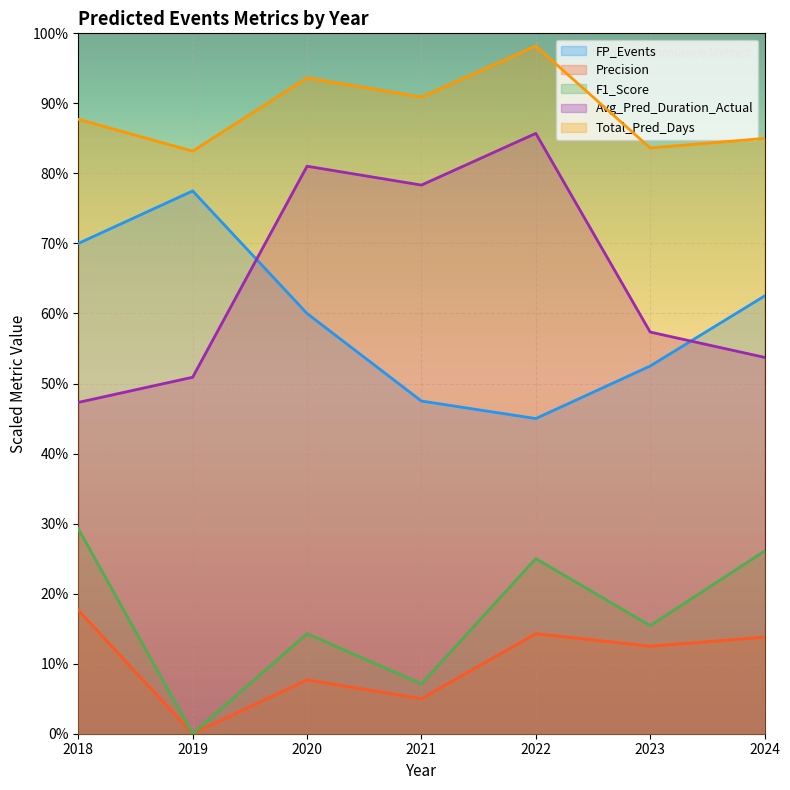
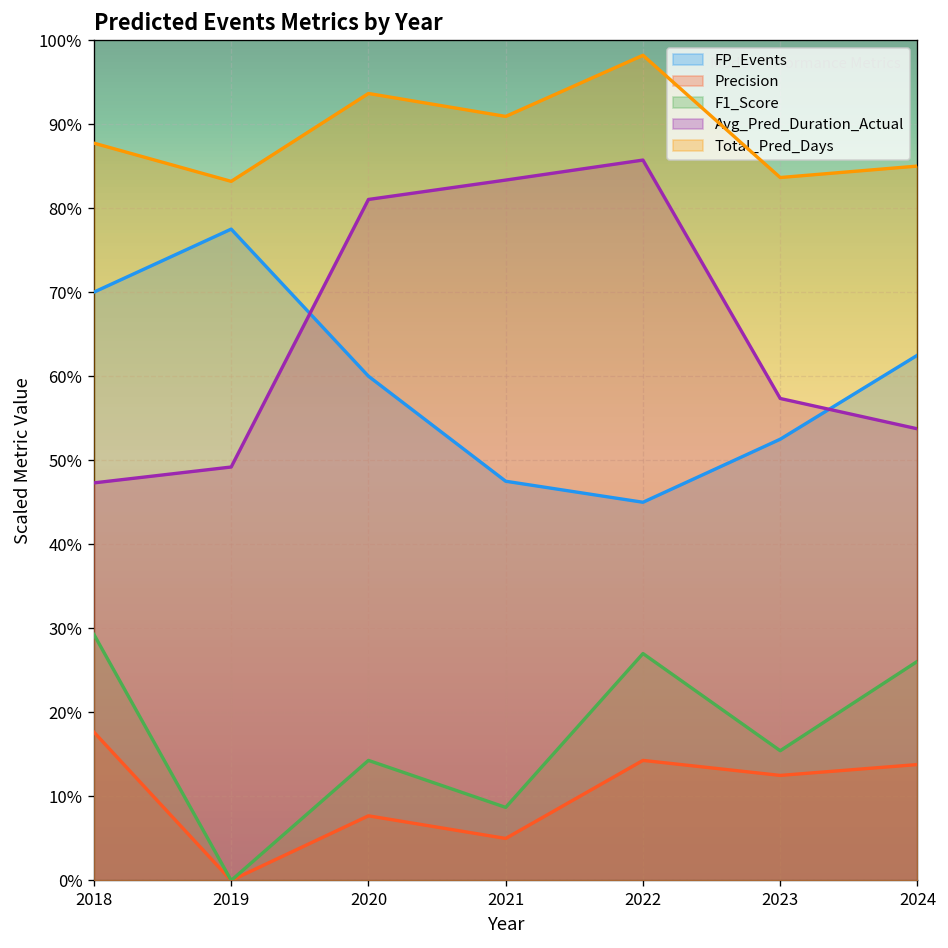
Avg_Pred_Duration_Actual, 2019: 51% -> 49%
F1_Score, 2021: 7% -> 9%
Avg_Pred_Duration_Actual, 2021: 78% -> 83%
F1_Score, 2022: 25% -> 27%
